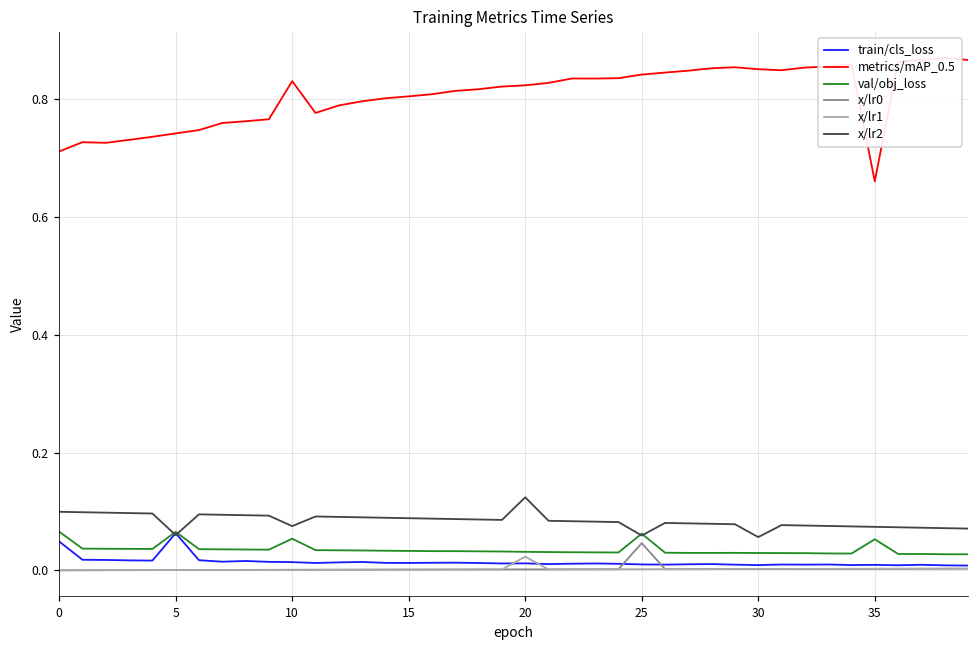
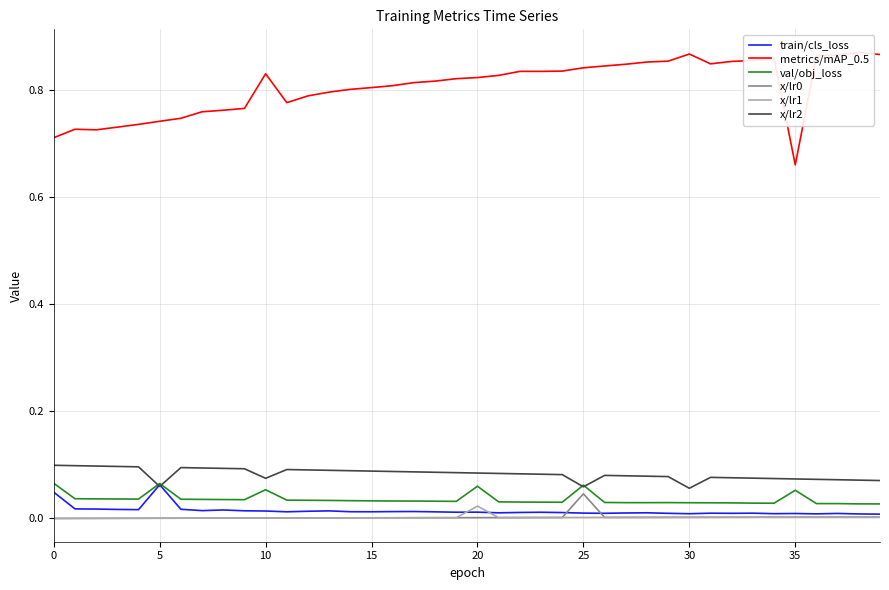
val/obj_loss, 20: 0.03 -> 0.06
x/lr2, 20: 0.12 -> 0.08
metrics/mAP_0.5, 30: 0.85 -> 0.87
